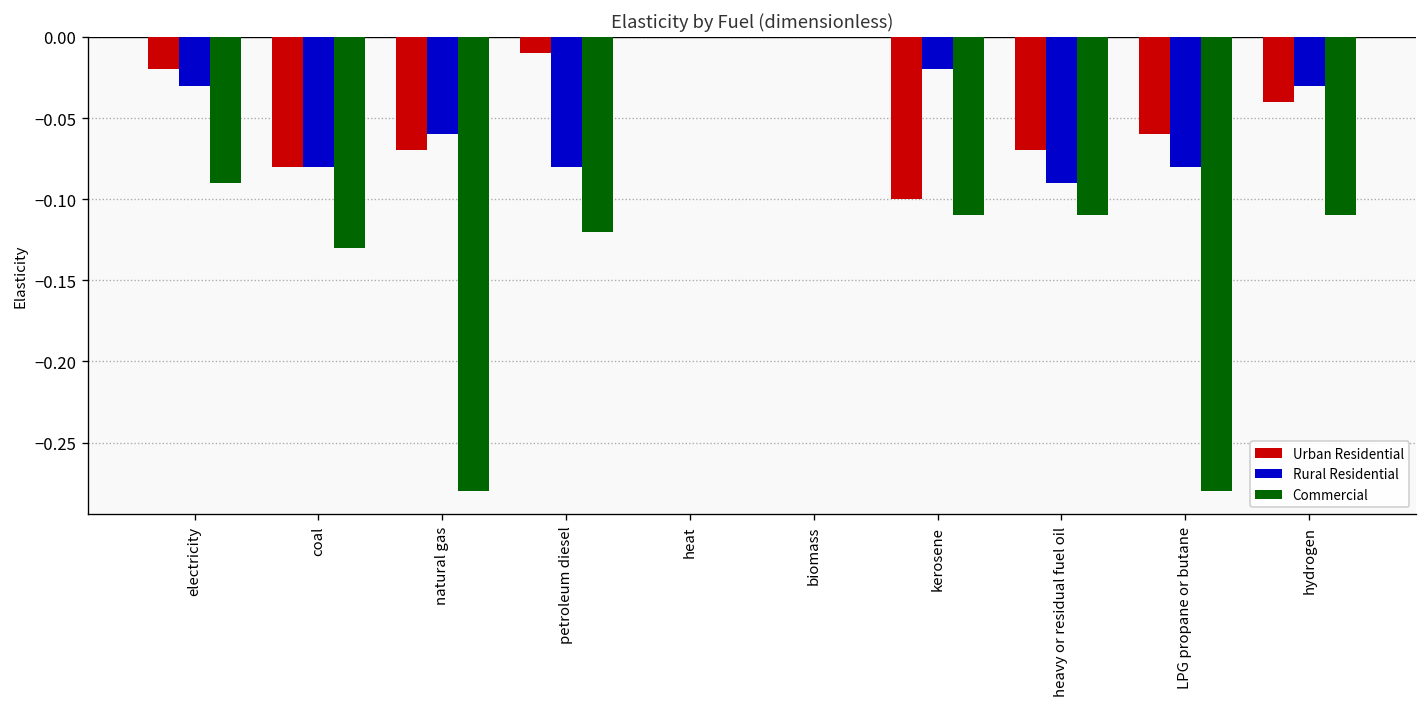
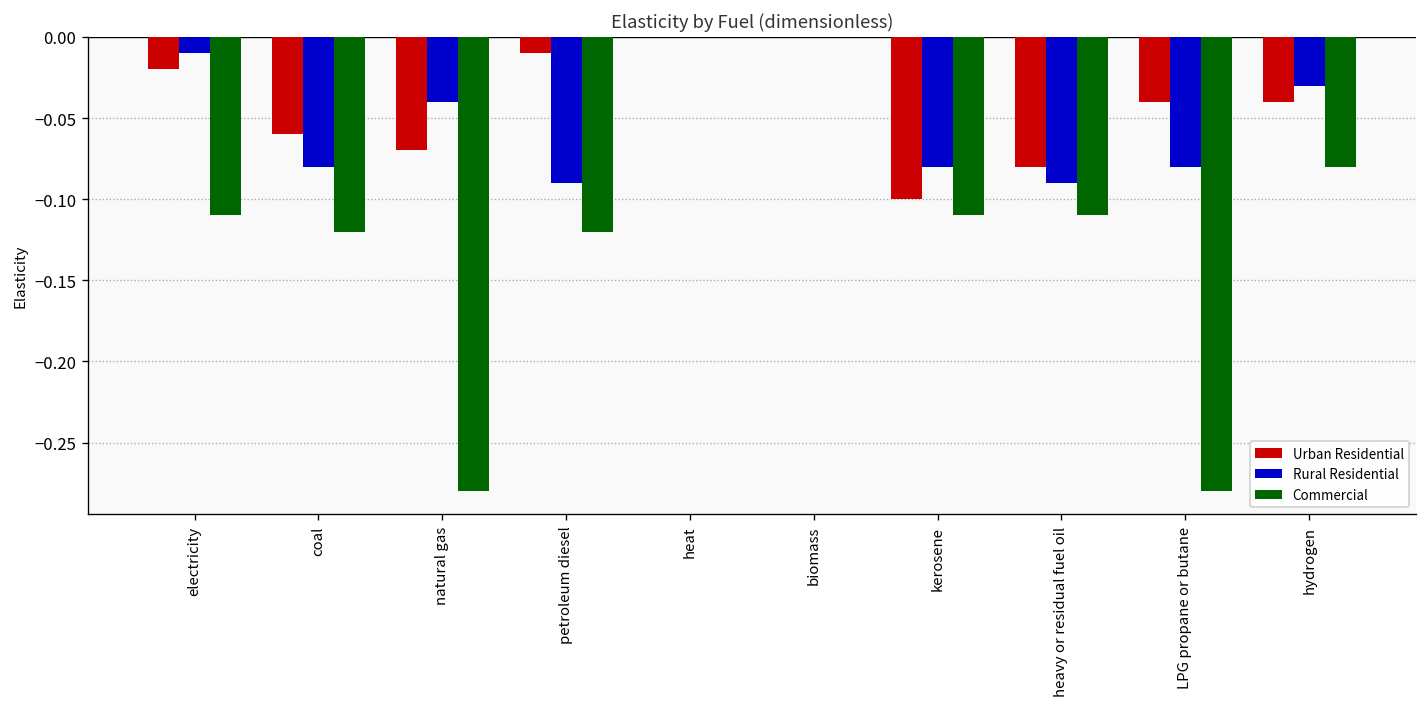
Rural Residential, electricity: -0.03 -> -0.01
Commercial, electricity: -0.09 -> -0.11
Urban Residential, coal: -0.08 -> -0.06
Commercial, coal: -0.13 -> -0.12
Rural Residential, natural gas: -0.06 -> -0.04
Rural Residential, petroleum diesel: -0.08 -> -0.09
Rural Residential, kerosene: -0.02 -> -0.08
Urban Residential, heavy or residual fuel oil: -0.07 -> -0.08
Urban Residential, LPG propane or butane: -0.06 -> -0.04
Commercial, hydrogen: -0.11 -> -0.08
